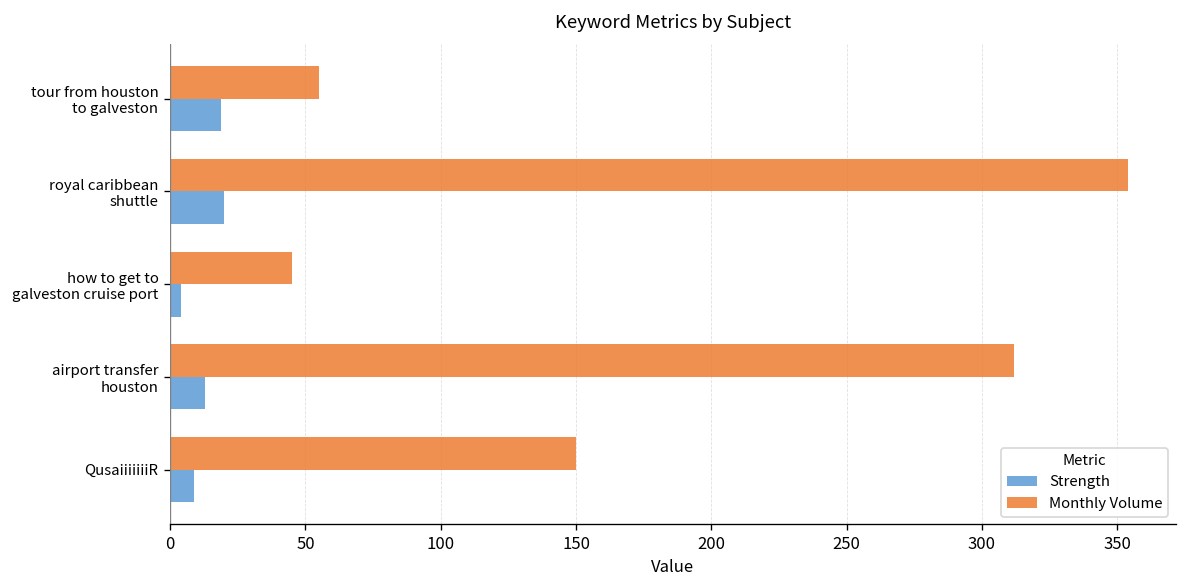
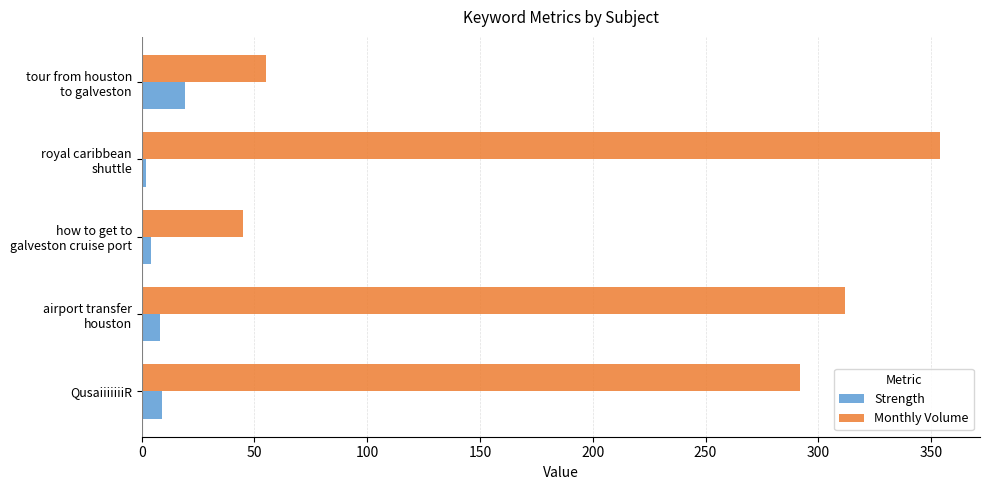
Strength, royal caribbean shuttle: 20 -> 2
Strength, airport transfer houston: 13 -> 8
Monthly Volume, QusaiiiiiiiR: 150 -> 292
